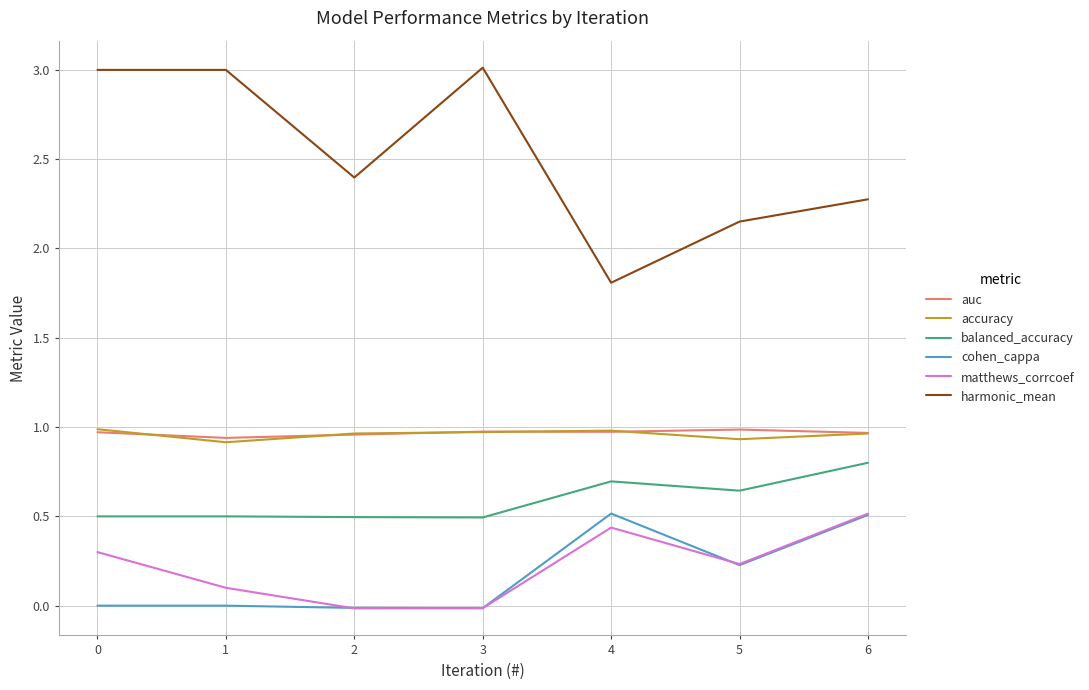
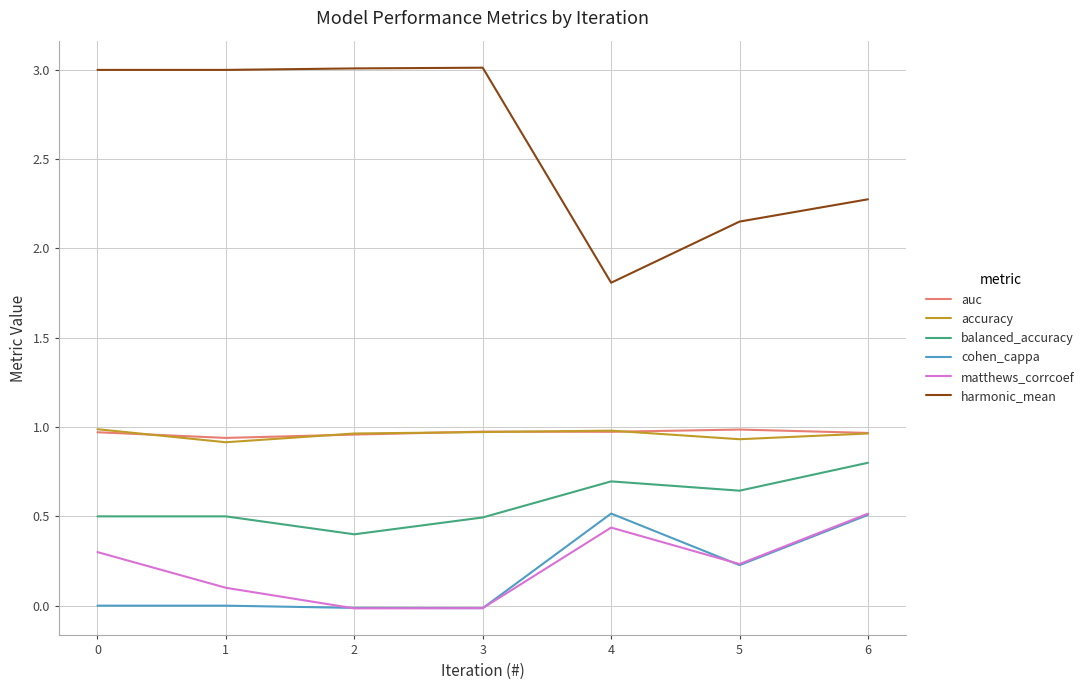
balanced_accuracy, 2: 0.50 -> 0.40
harmonic_mean, 2: 2.40 -> 3.01
